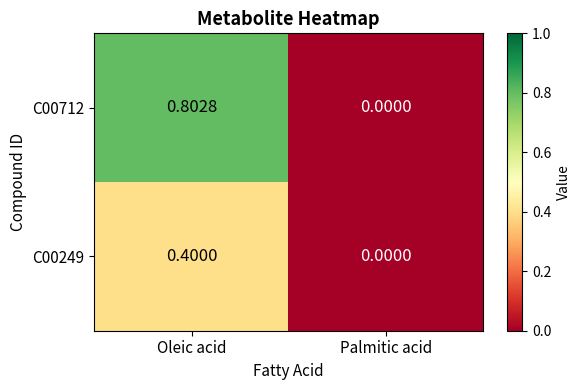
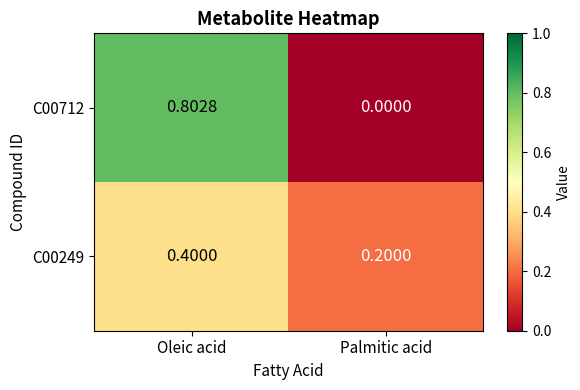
C00249, Palmitic acid: 0.0000 -> 0.2000
